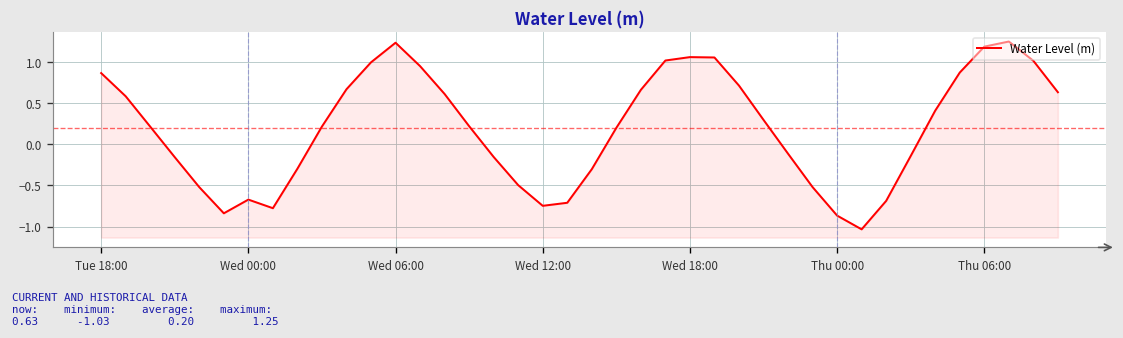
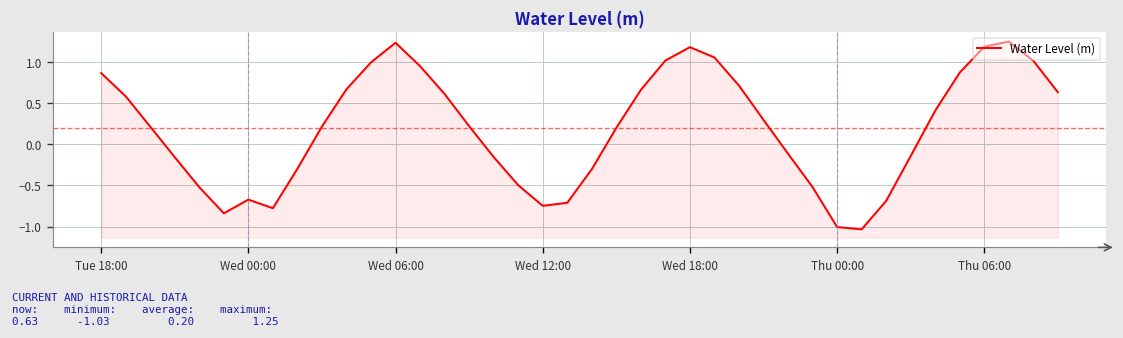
Wed 18:00: 1.1 -> 1.2
Thu 00:00: -0.9 -> -1.0
